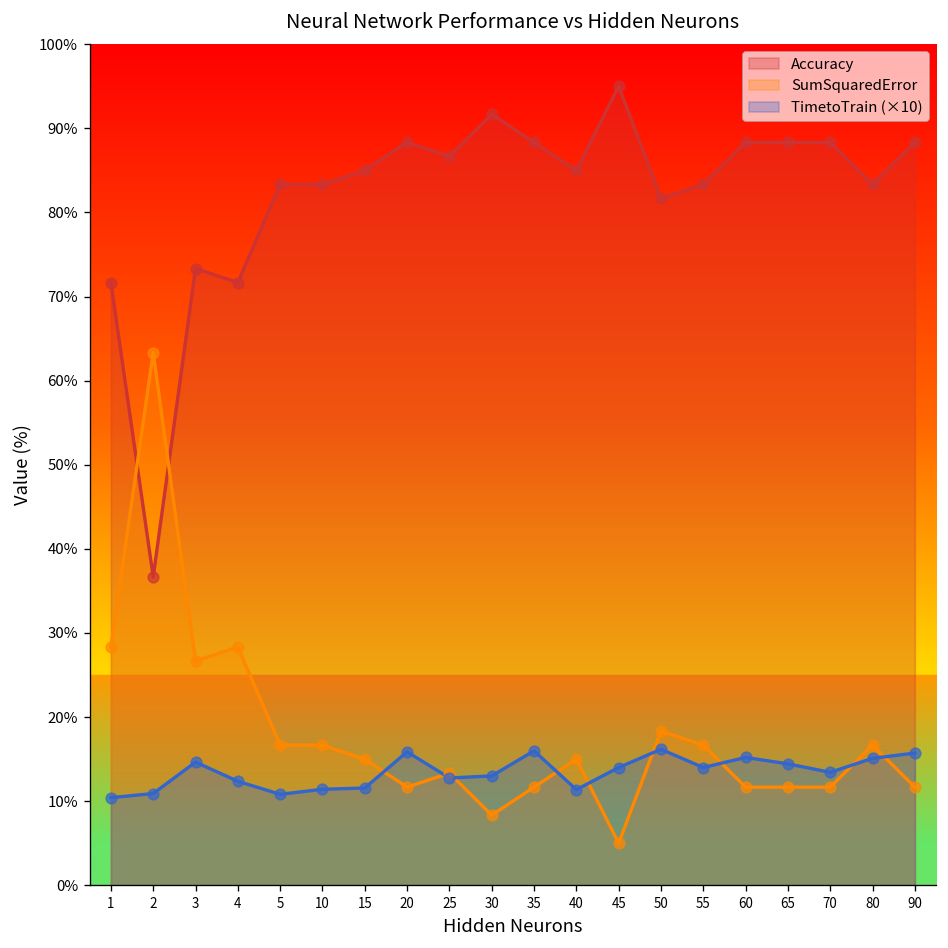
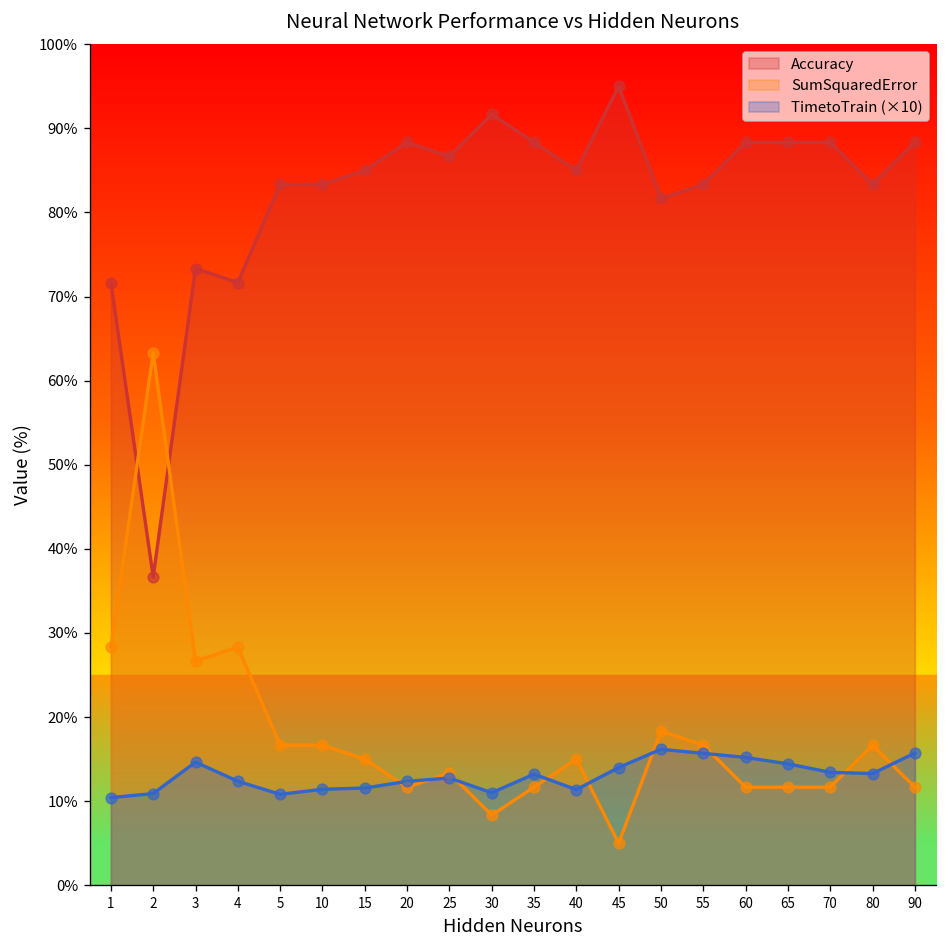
TimetoTrain (×10), 20: 16% -> 12%
TimetoTrain (×10), 30: 13% -> 11%
TimetoTrain (×10), 35: 16% -> 13%
TimetoTrain (×10), 55: 14% -> 16%
TimetoTrain (×10), 80: 15% -> 13%
